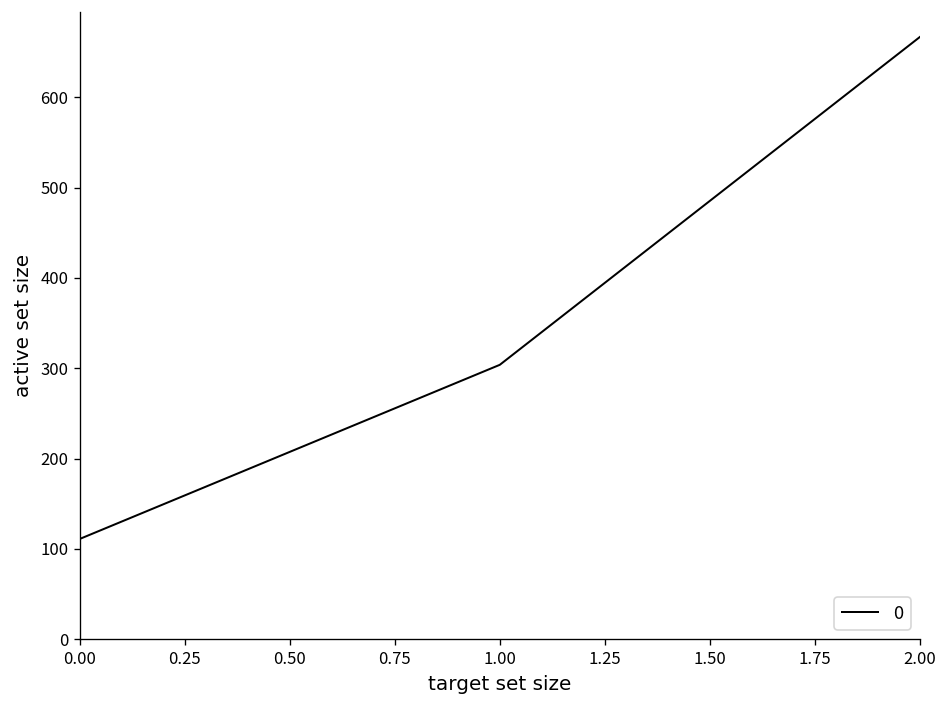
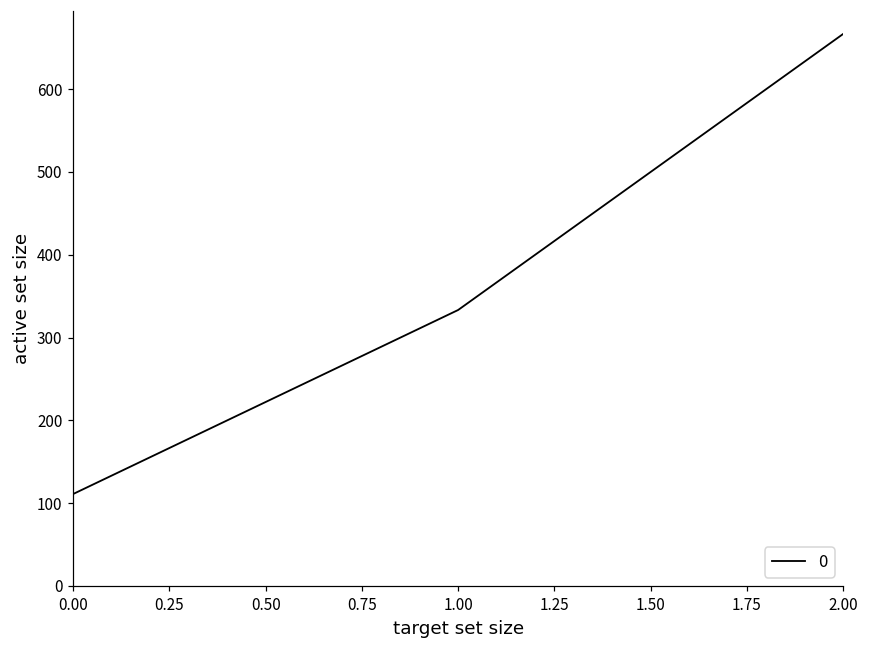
1.00: 300 -> 330
